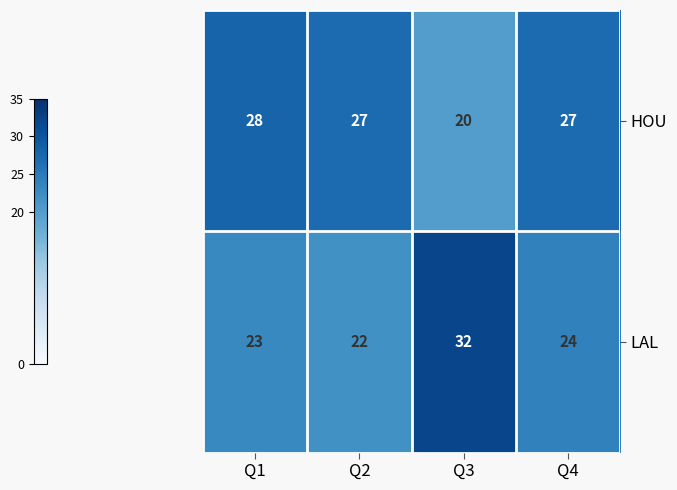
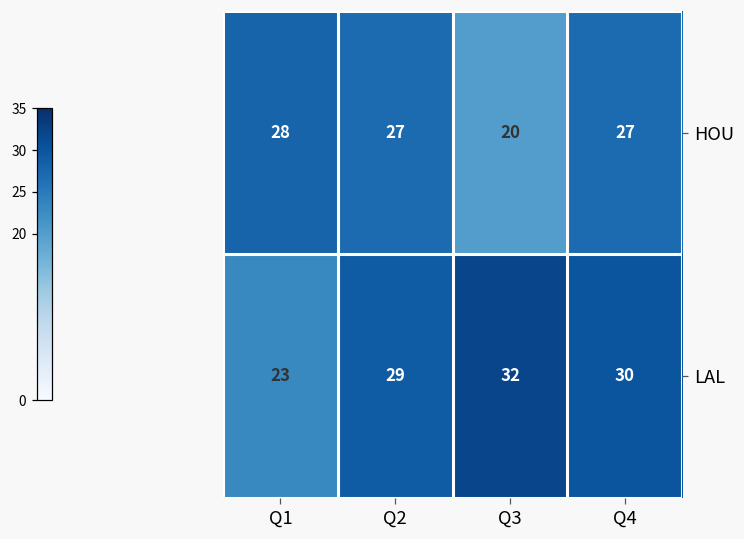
LAL, Q2: 22 -> 29
LAL, Q4: 24 -> 30
